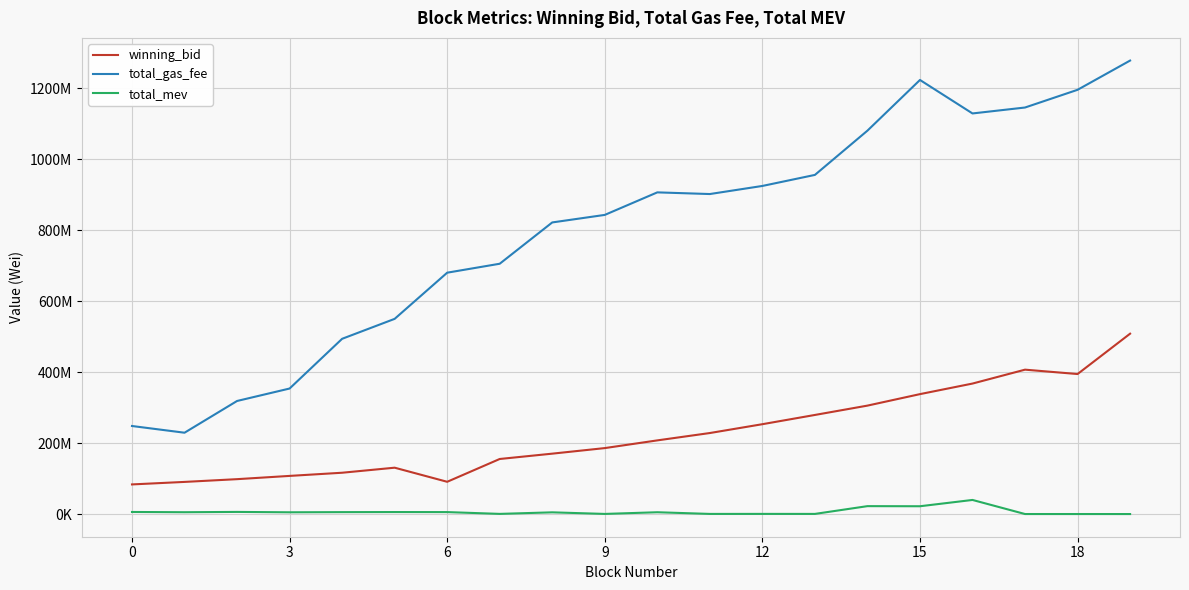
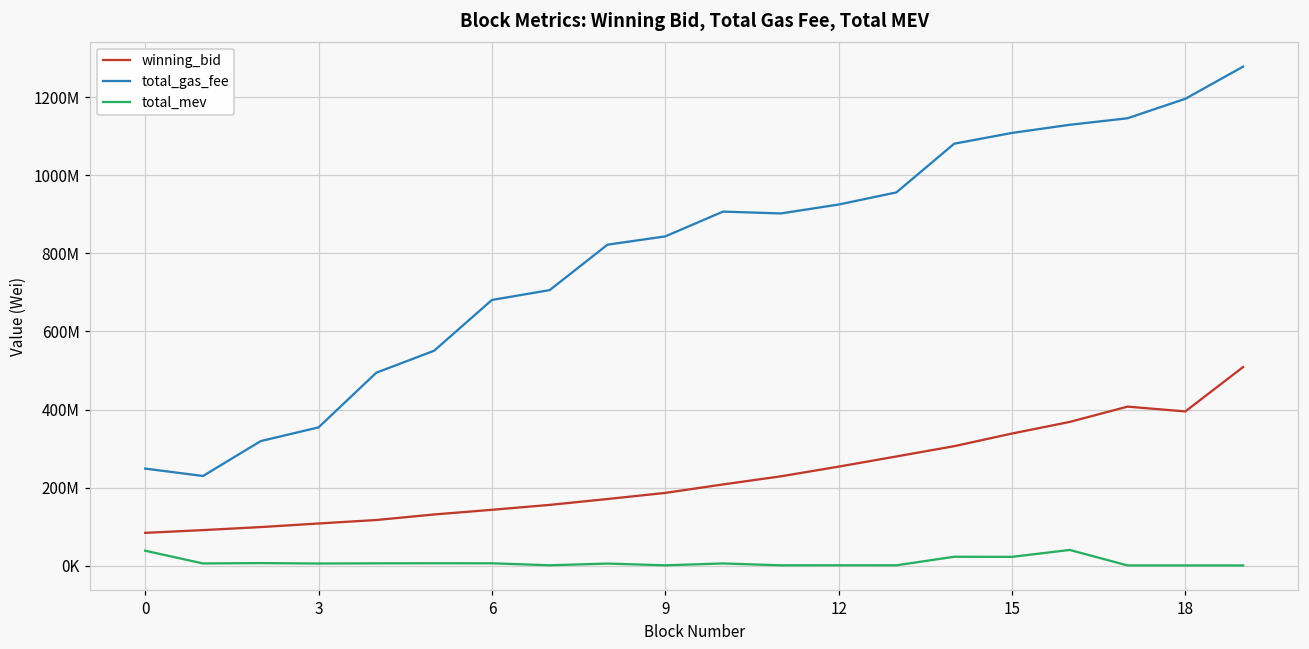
total_mev, 0: 10000000 -> 40000000
winning_bid, 6: 90000000 -> 140000000
total_gas_fee, 15: 1220000000 -> 1110000000
